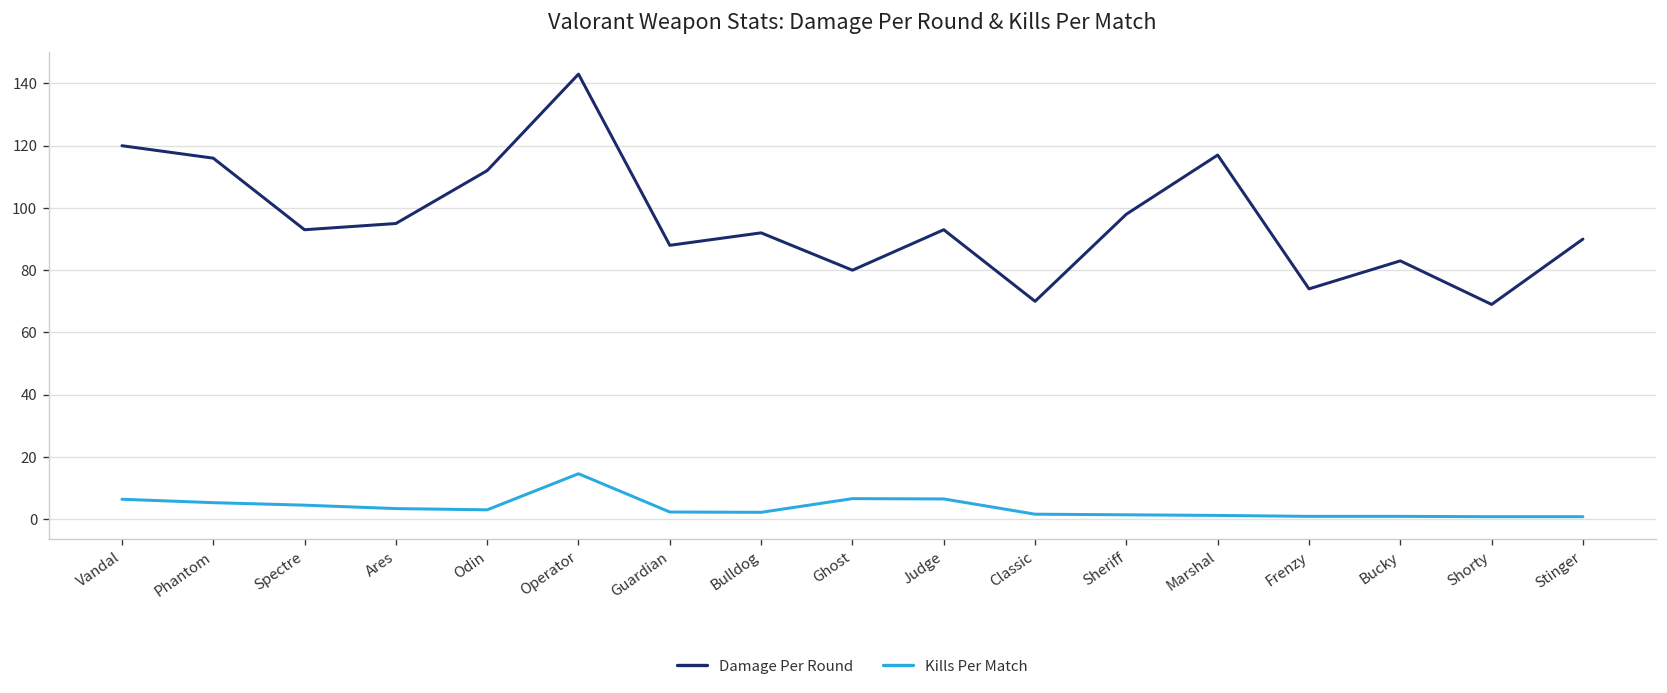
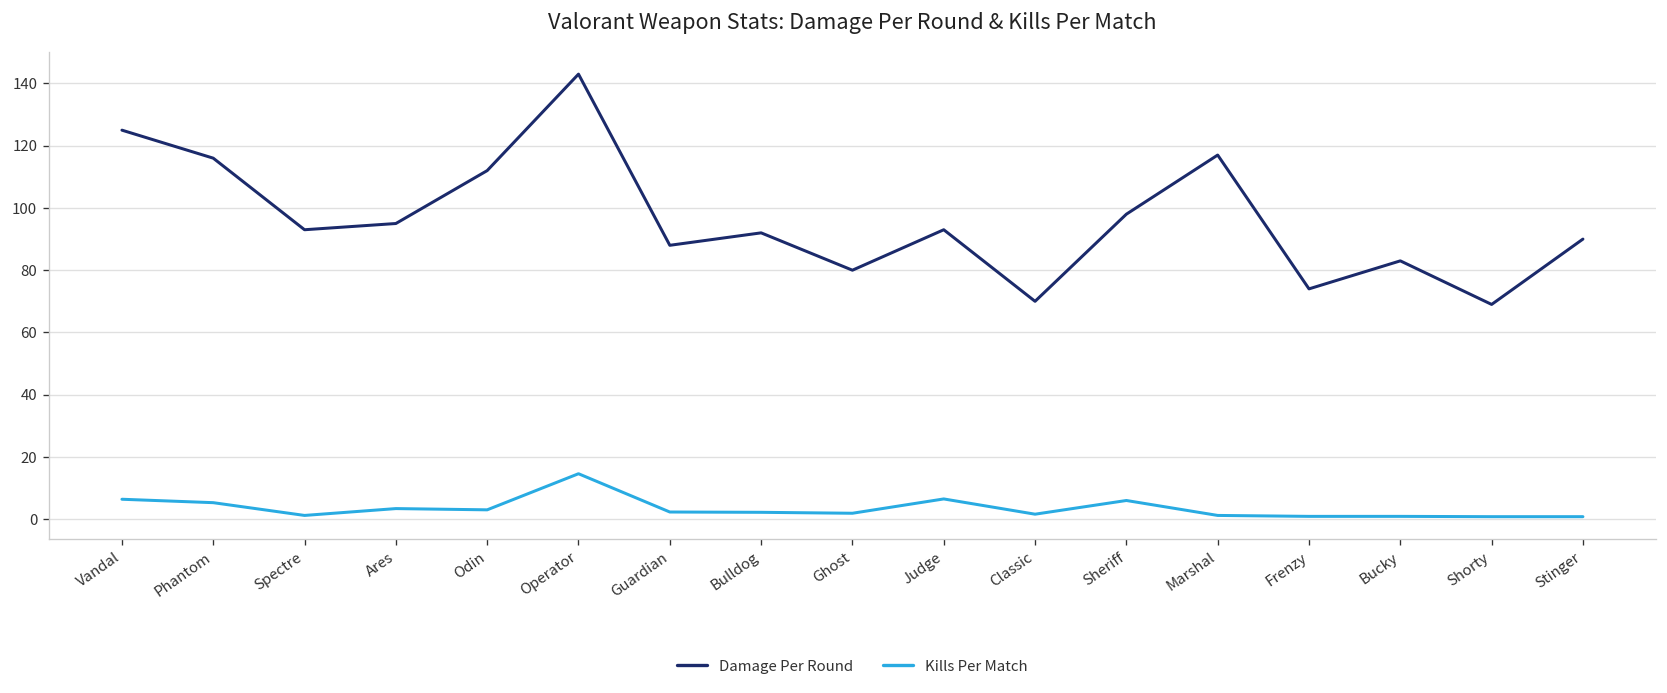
Damage Per Round, Vandal: 120 -> 125
Kills Per Match, Spectre: 5 -> 1
Kills Per Match, Ghost: 7 -> 2
Kills Per Match, Sheriff: 1 -> 6
